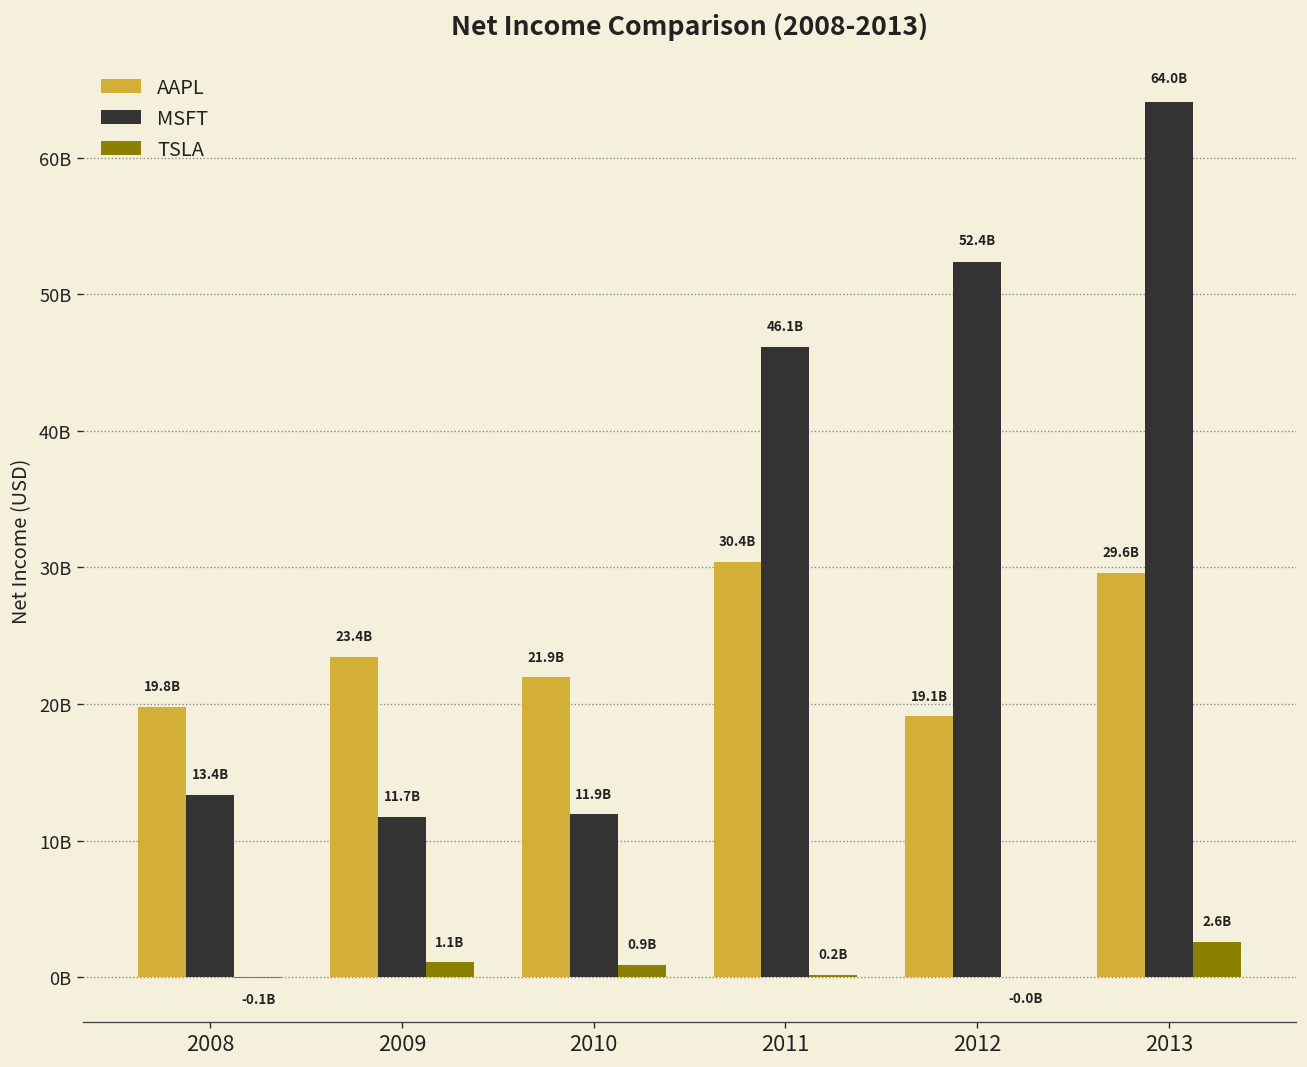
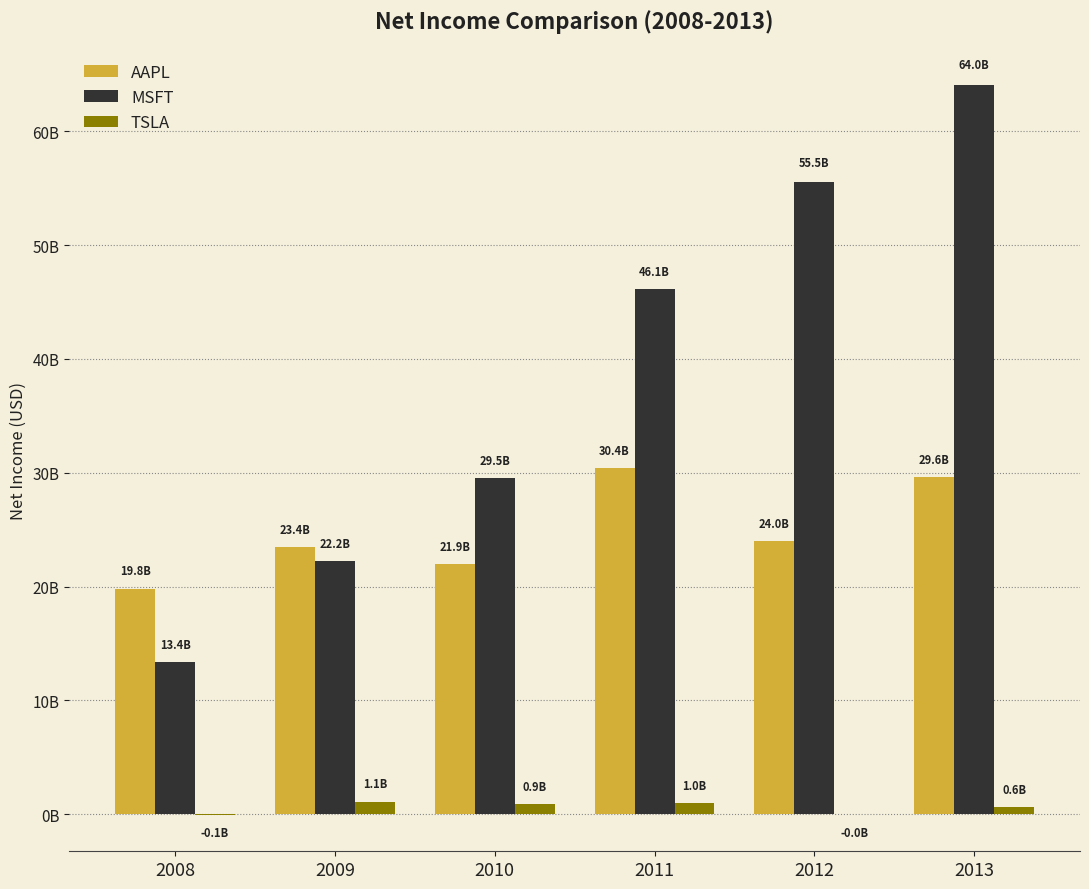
MSFT, 2009: 11.7B -> 22.2B
MSFT, 2010: 11.9B -> 29.5B
TSLA, 2011: 0.2B -> 1.0B
AAPL, 2012: 19.1B -> 24.0B
MSFT, 2012: 52.4B -> 55.5B
TSLA, 2013: 2.6B -> 0.6B
